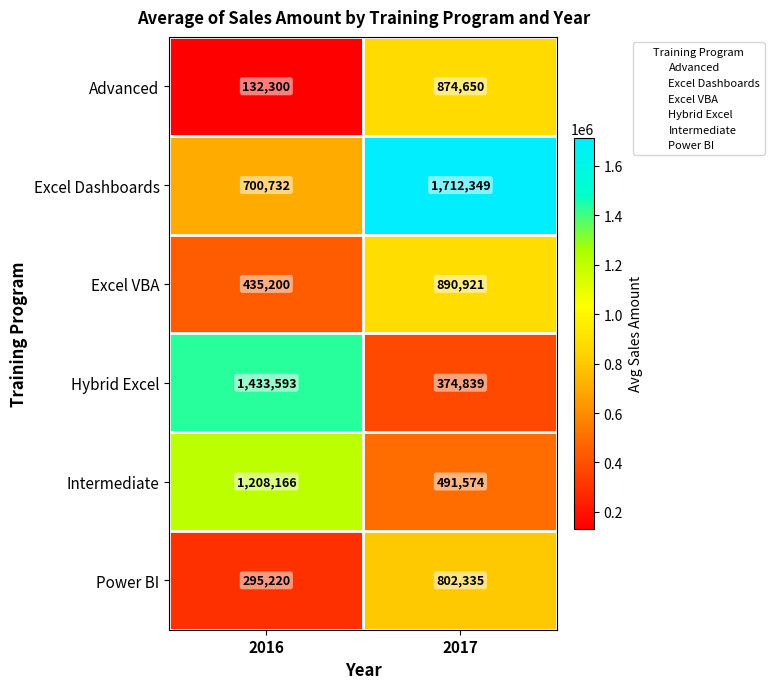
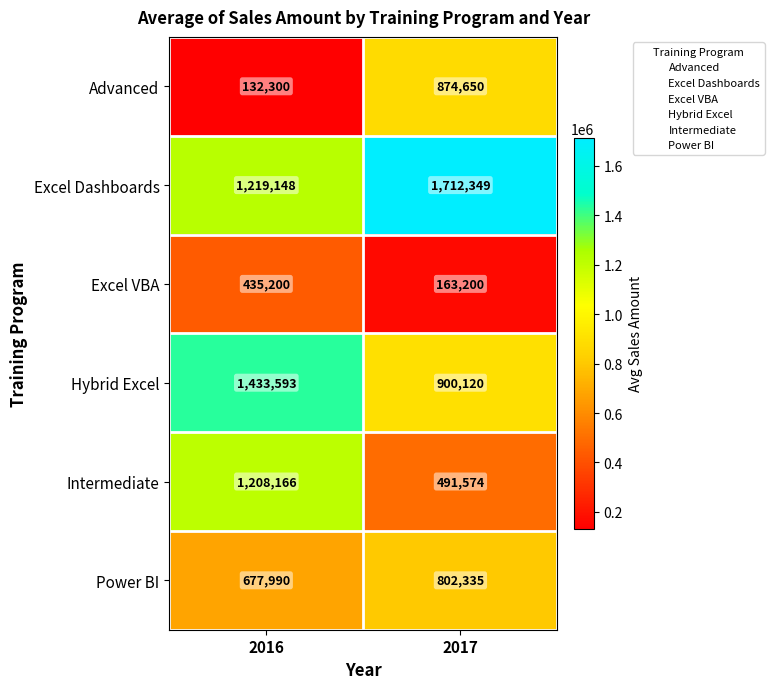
Excel Dashboards, 2016: 700,732 -> 1,219,148
Excel VBA, 2017: 890,921 -> 163,200
Hybrid Excel, 2017: 374,839 -> 900,120
Power BI, 2016: 295,220 -> 677,990
